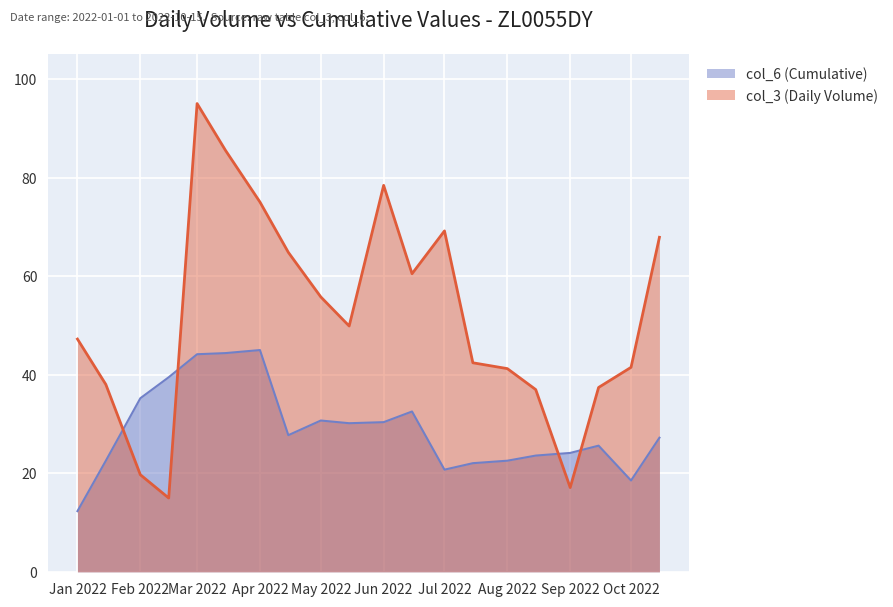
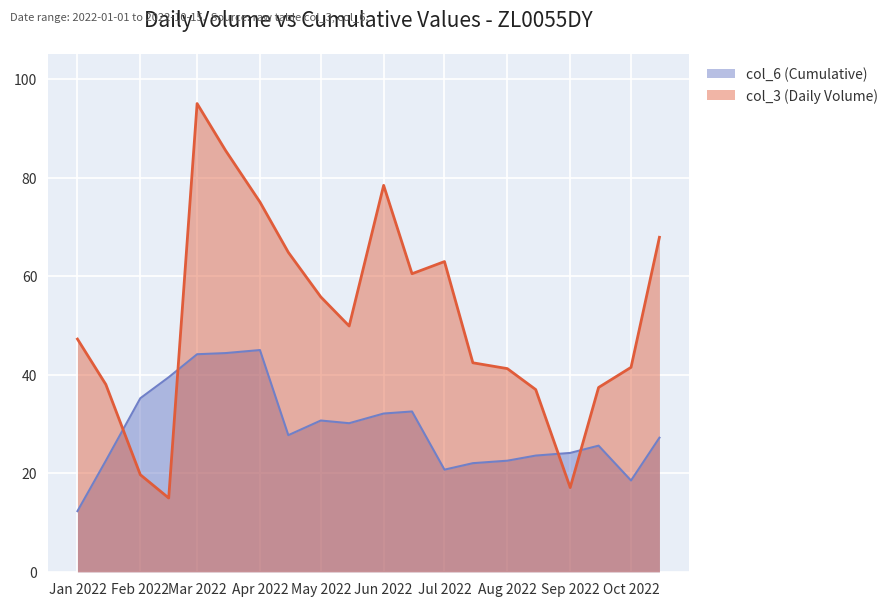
col_6 (Cumulative), Jun 2022: 30 -> 32
col_3 (Daily Volume), Jul 2022: 69 -> 63
